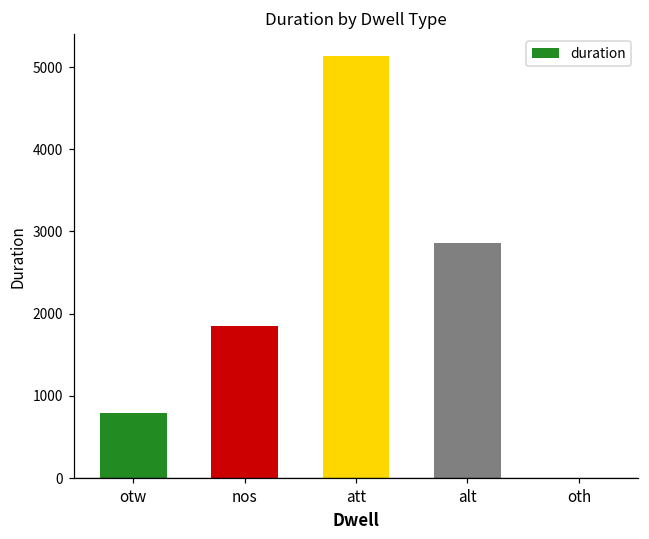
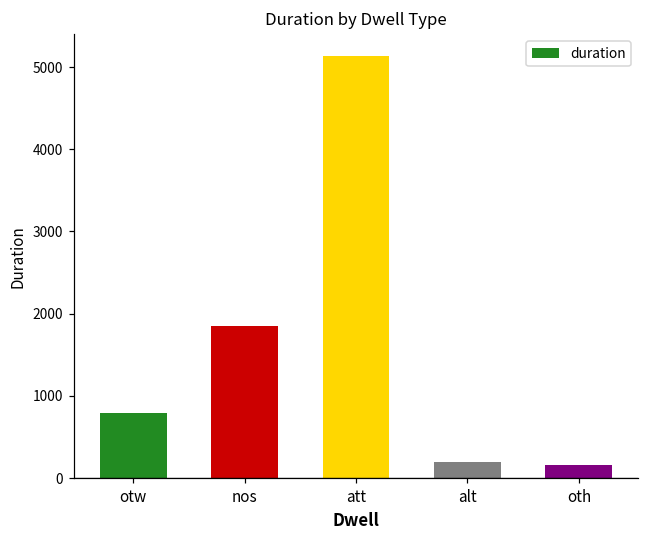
alt: 2900 -> 200
oth: 0 -> 200
